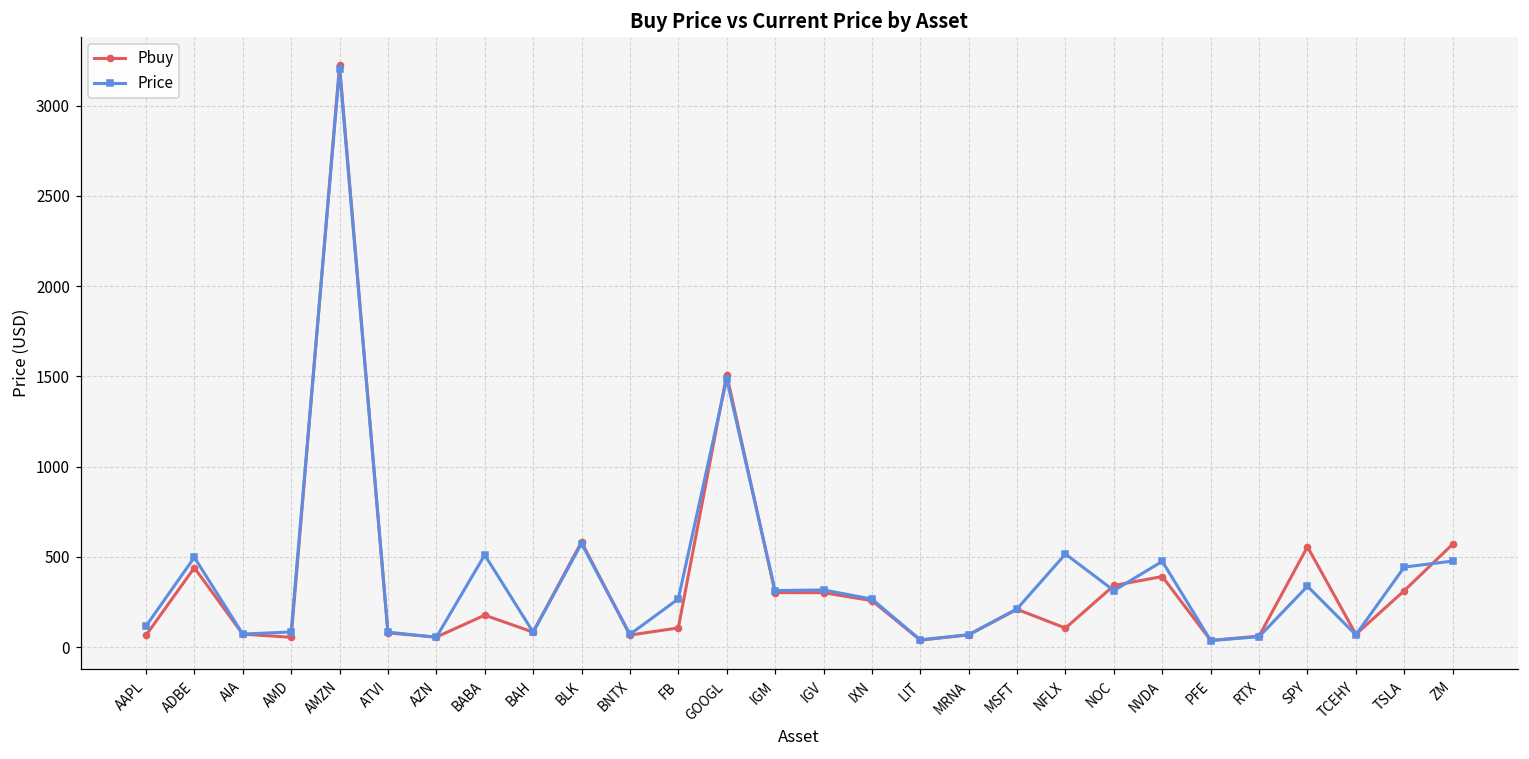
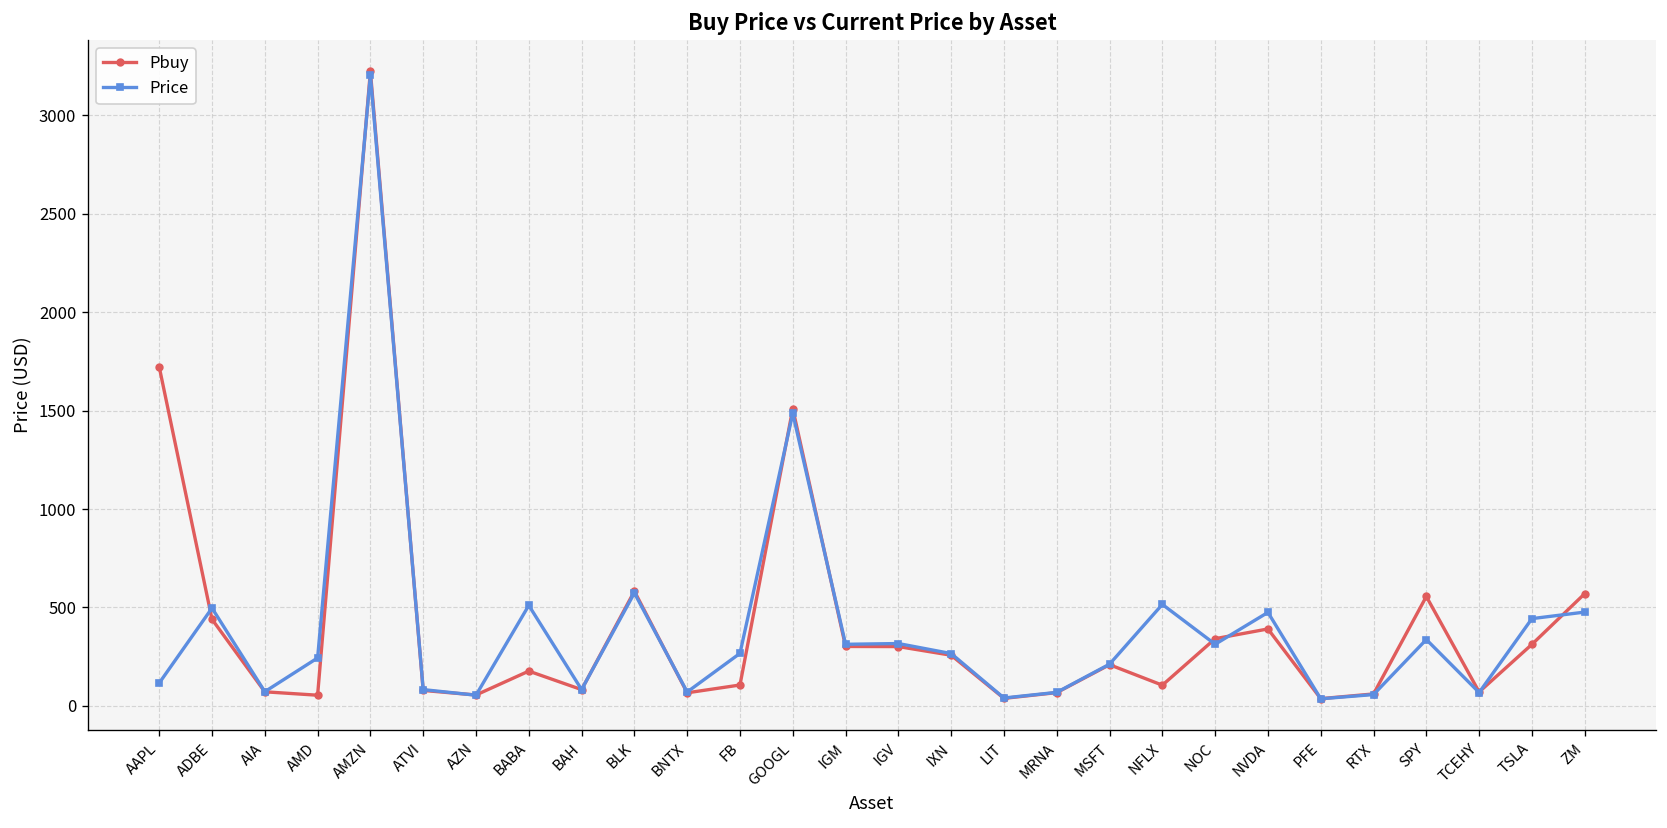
Pbuy, AAPL: 70 -> 1720
Price, AMD: 80 -> 240
